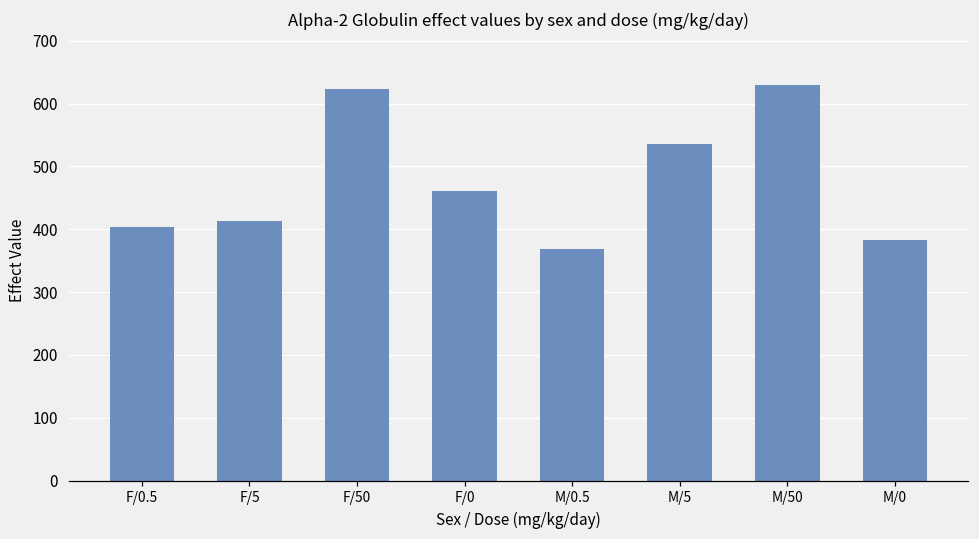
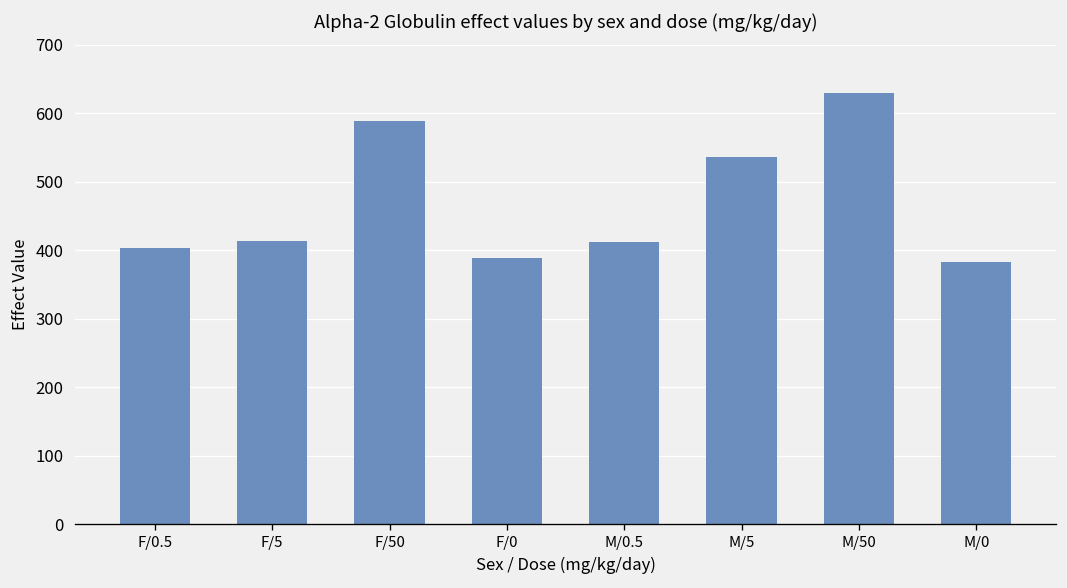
F/50: 620 -> 590
F/0: 460 -> 390
M/0.5: 370 -> 410
